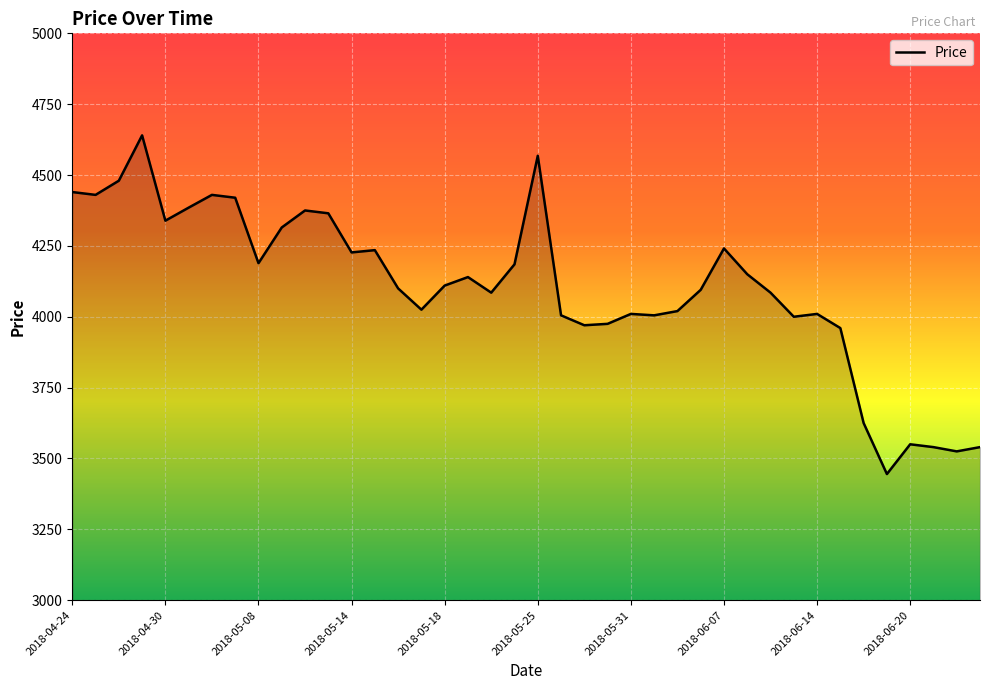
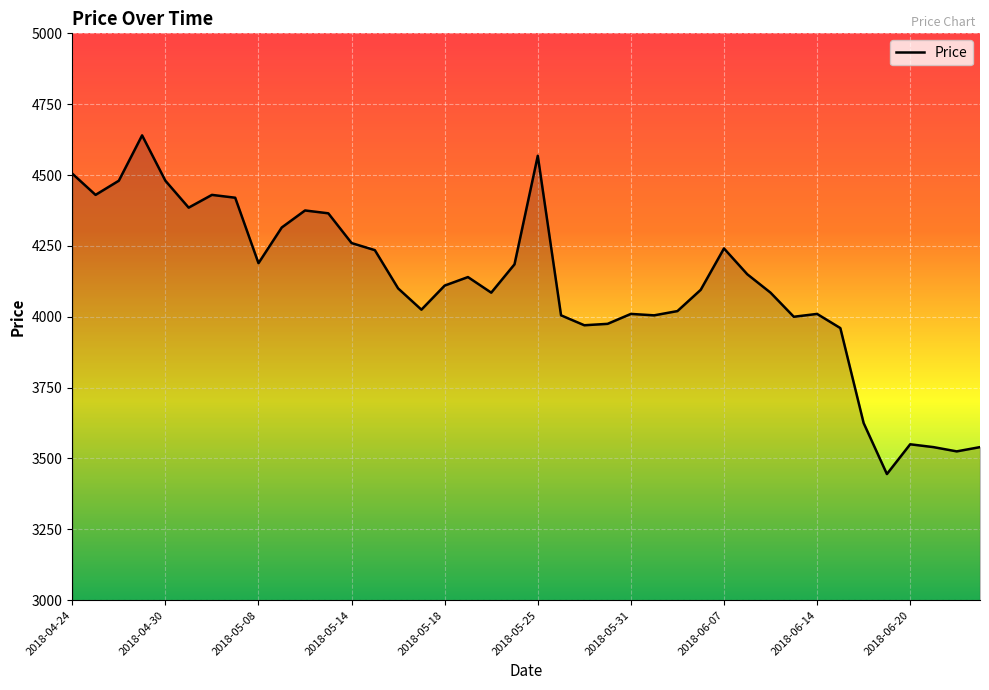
2018-04-24: 4440 -> 4510
2018-04-30: 4340 -> 4480
2018-05-14: 4230 -> 4260
